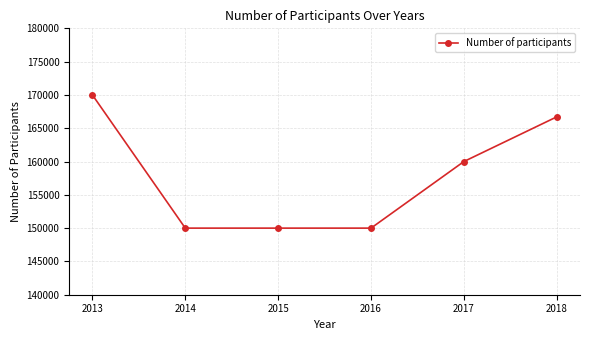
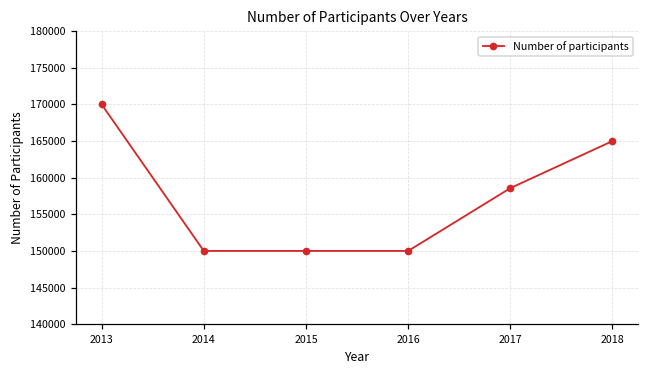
2017: 160000 -> 159000
2018: 167000 -> 165000
